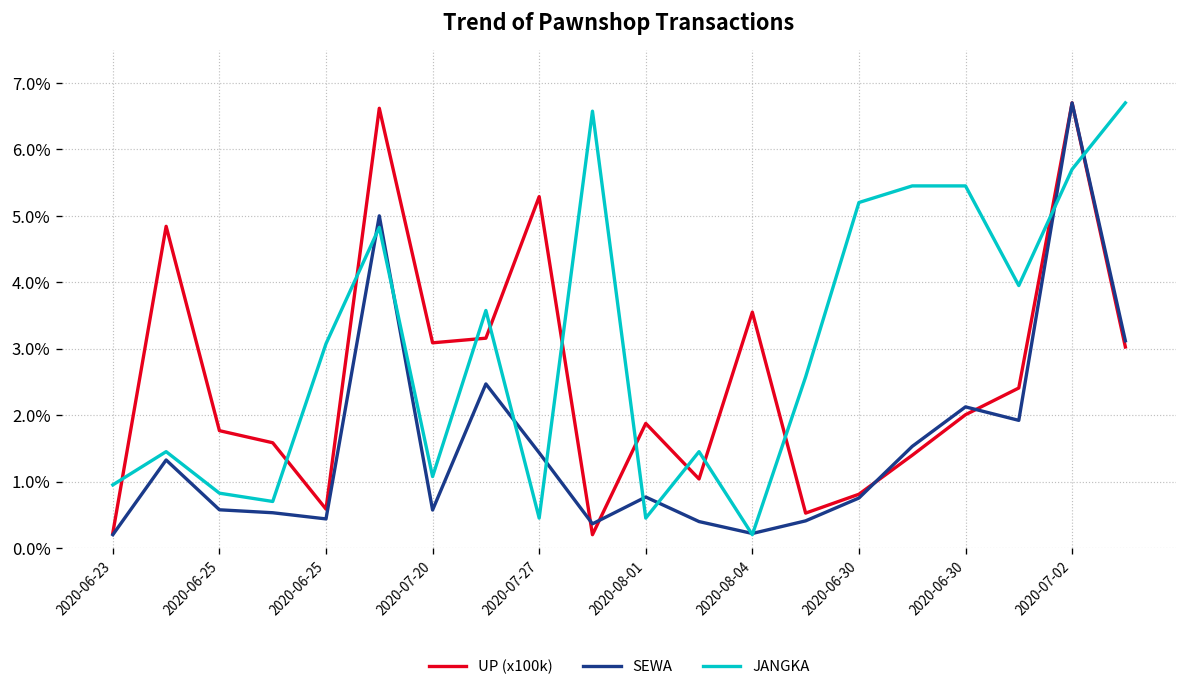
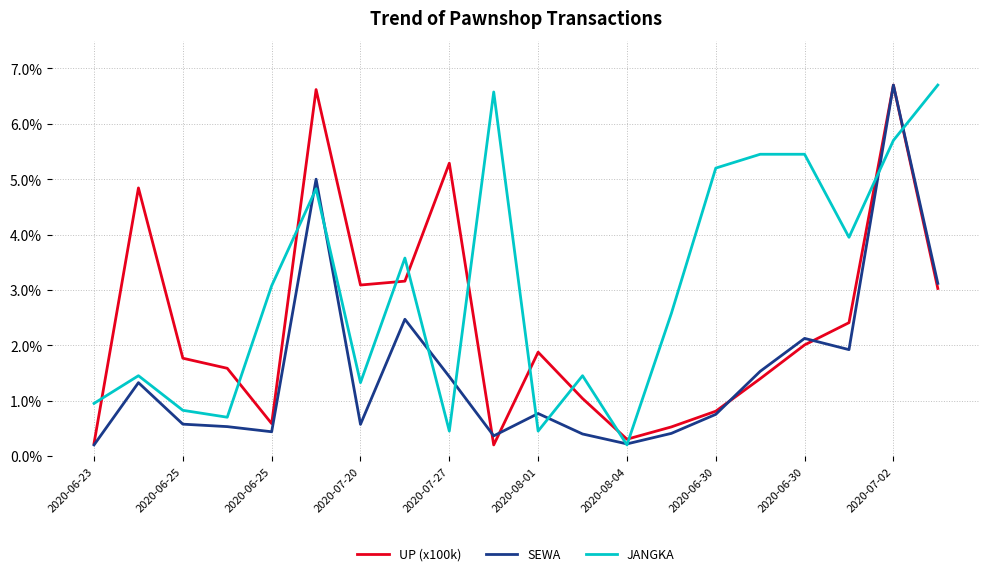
JANGKA, 2020-07-20: 1.1% -> 1.3%
UP (x100k), 2020-08-04: 3.5% -> 0.3%
